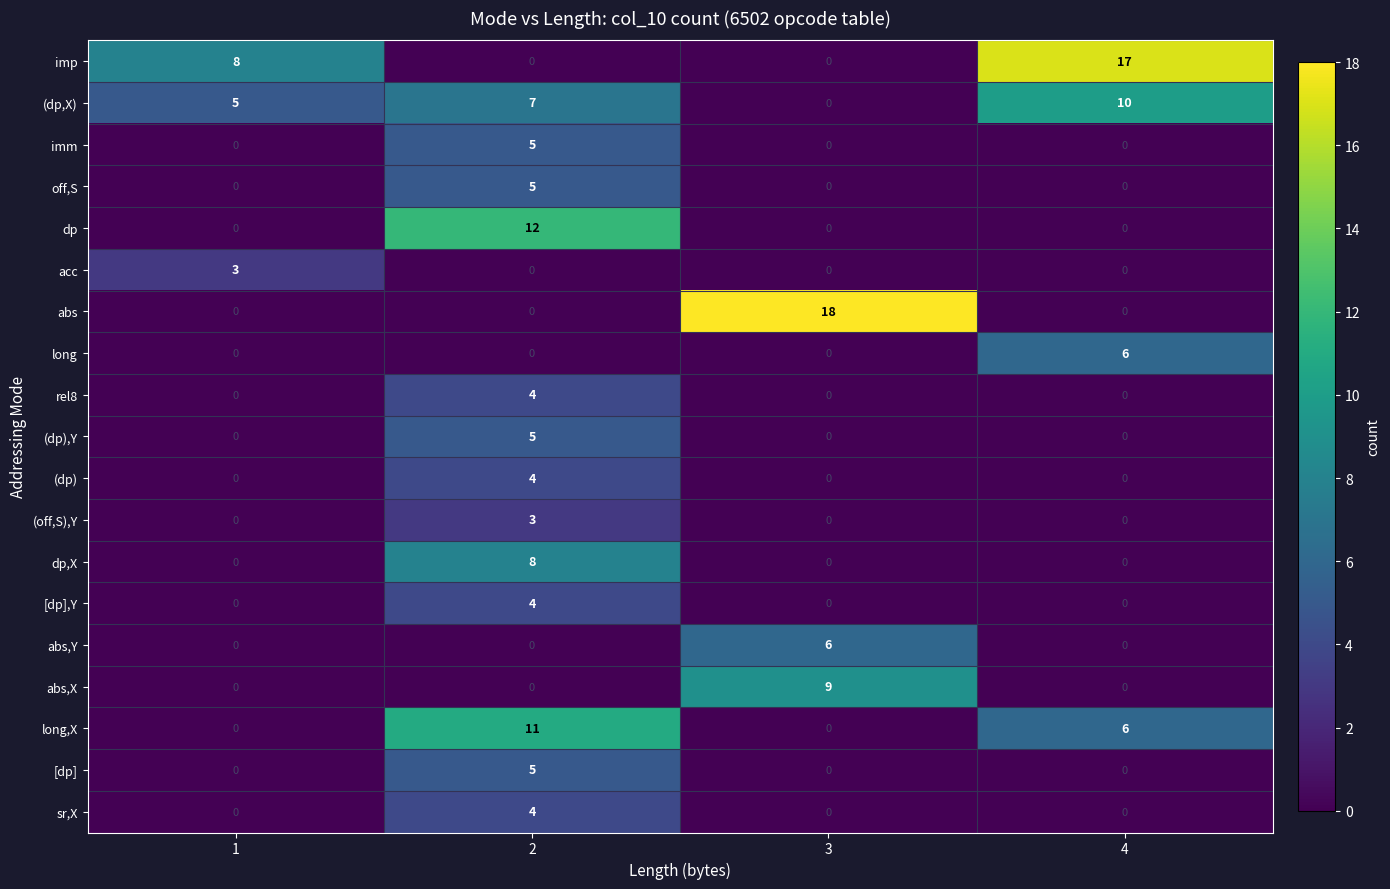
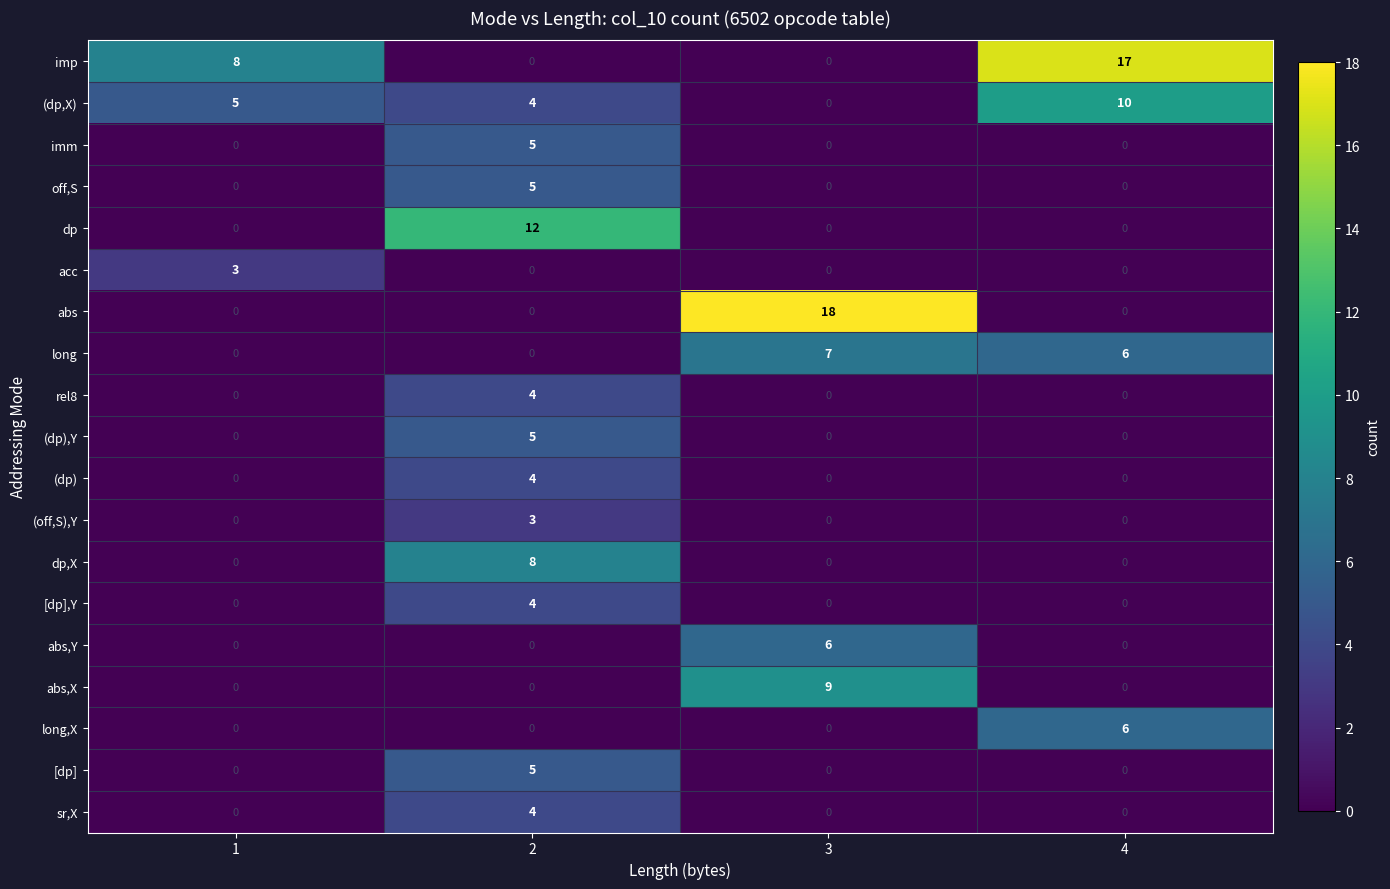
(dp,X), 2: 7 -> 4
long, 3: 0 -> 7
long,X, 2: 11 -> 0
